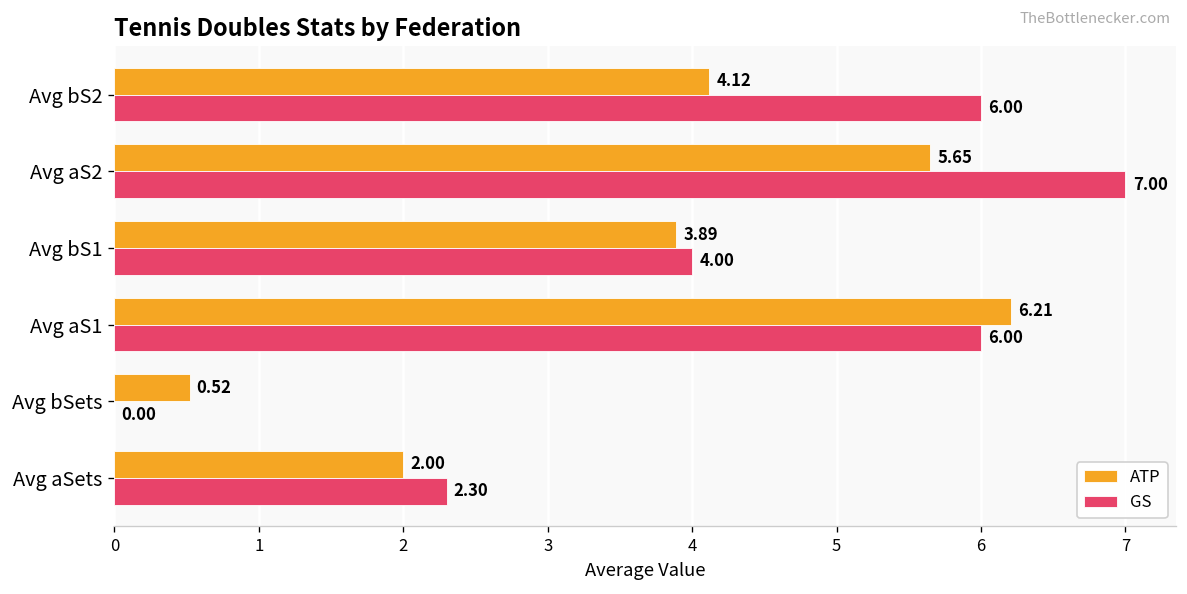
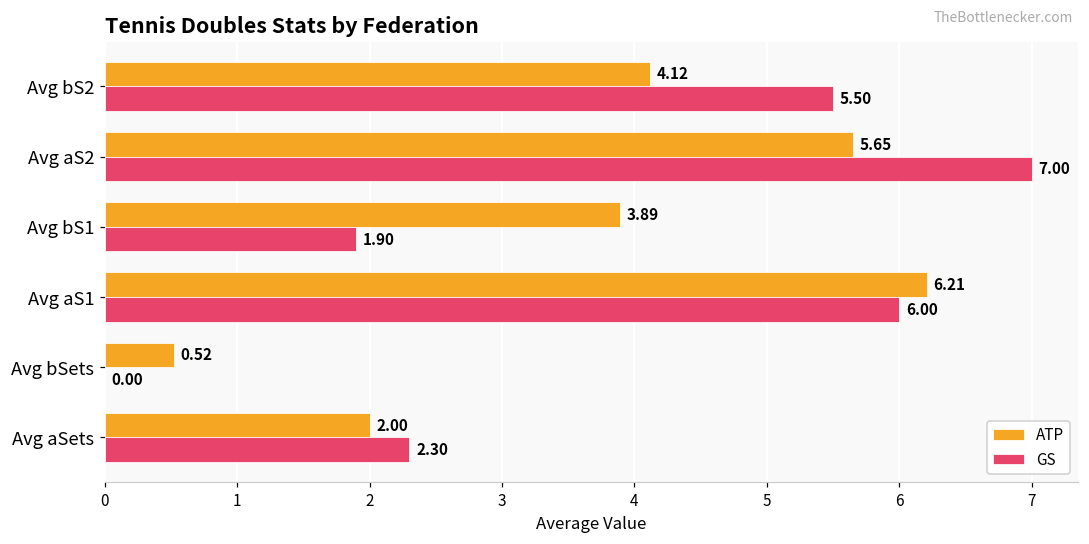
GS, Avg bS2: 6.00 -> 5.50
GS, Avg bS1: 4.00 -> 1.90
